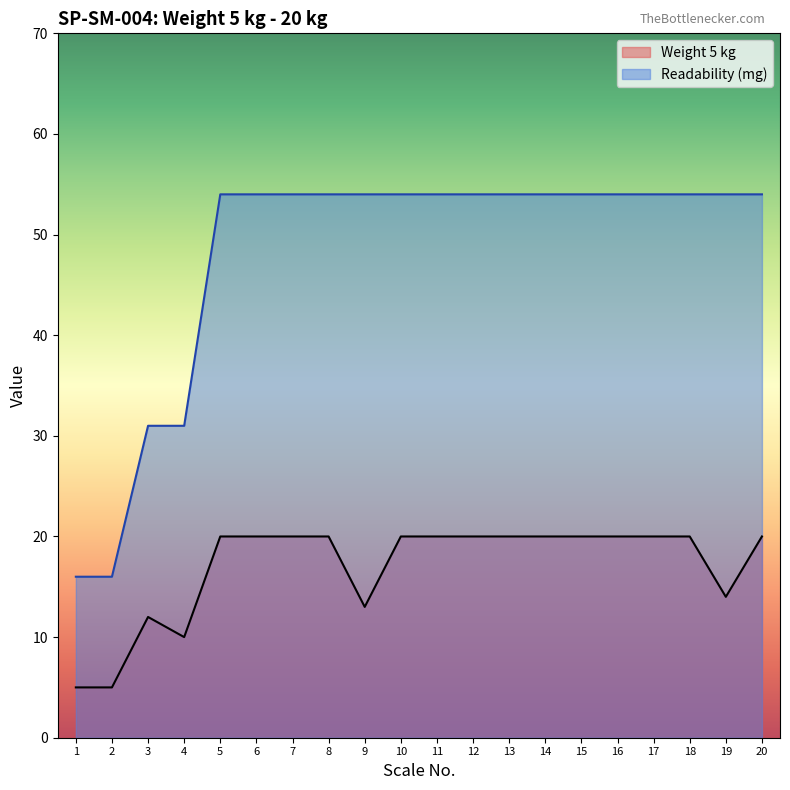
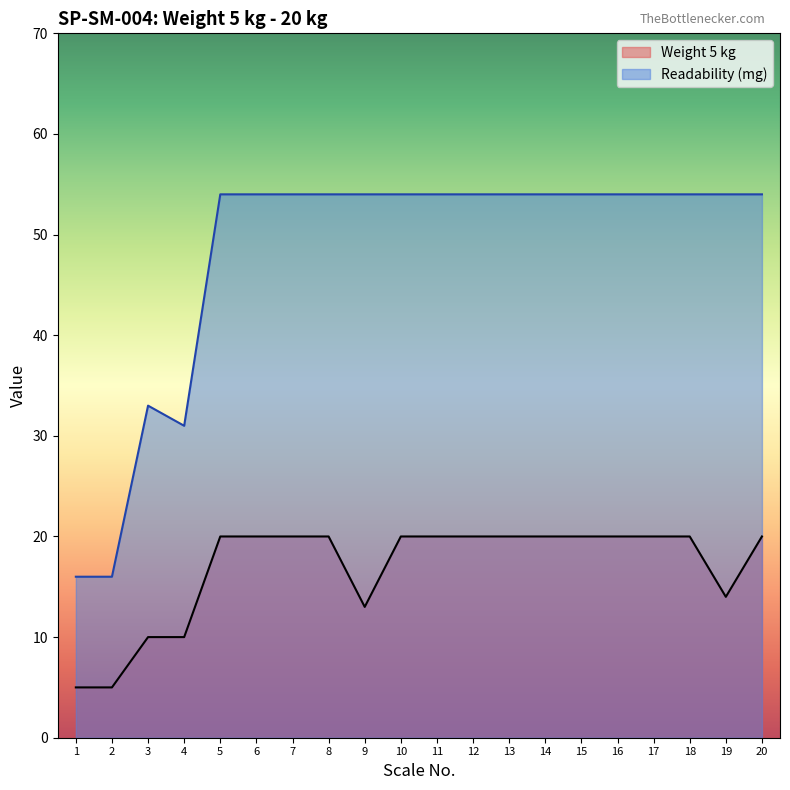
Weight 5 kg, 3: 12 -> 10
Readability (mg), 3: 31 -> 33
